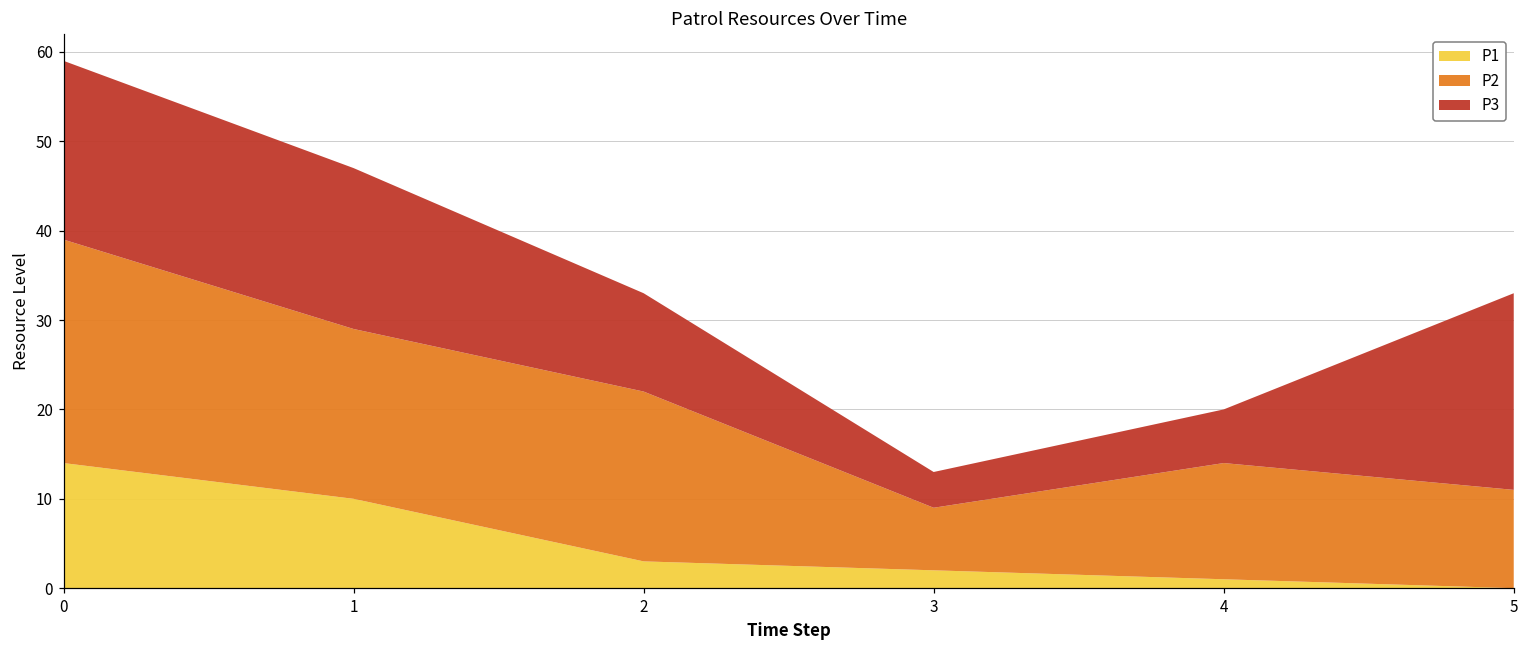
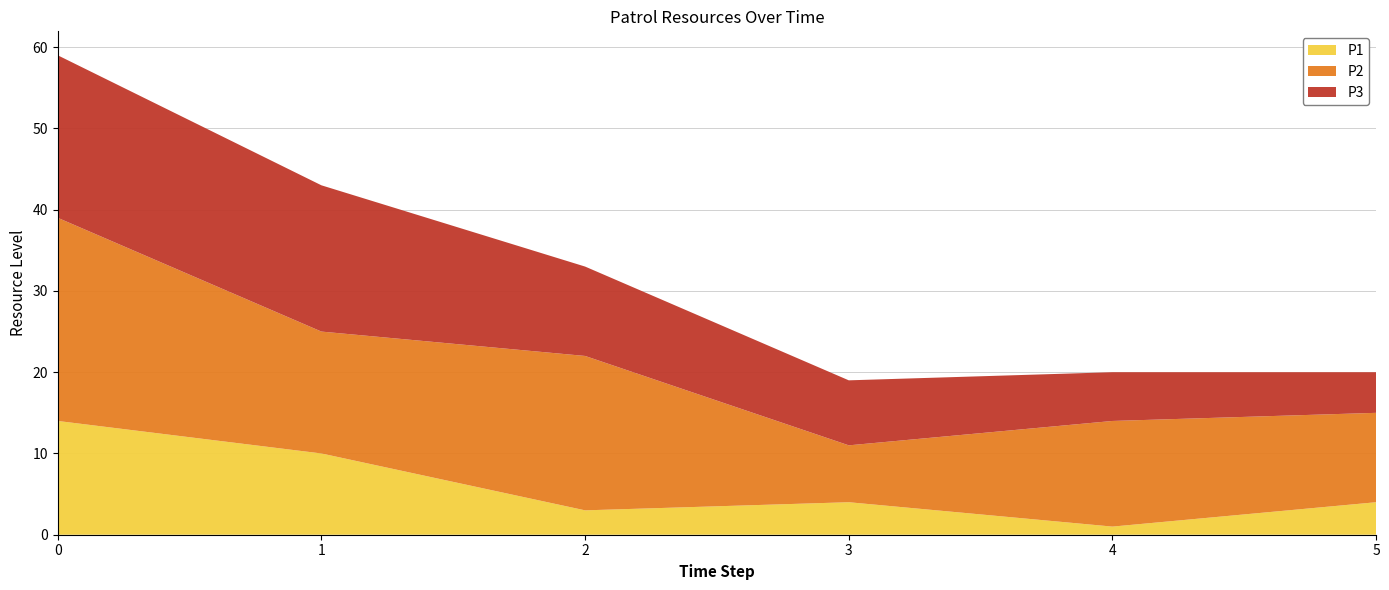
P2, 1: 19 -> 15
P1, 3: 2 -> 4
P3, 3: 4 -> 8
P1, 5: 0 -> 4
P3, 5: 22 -> 5
